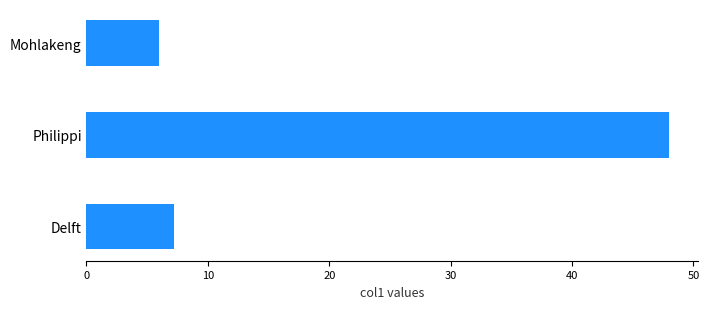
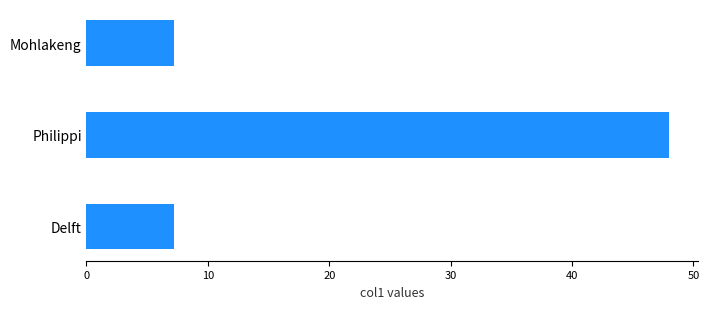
Mohlakeng: 6.0 -> 7.2
